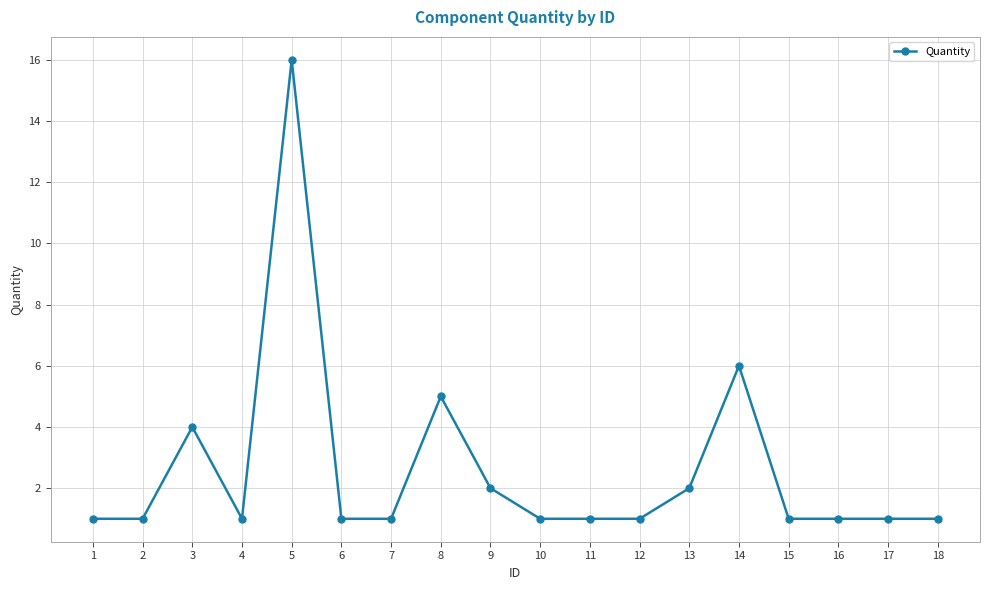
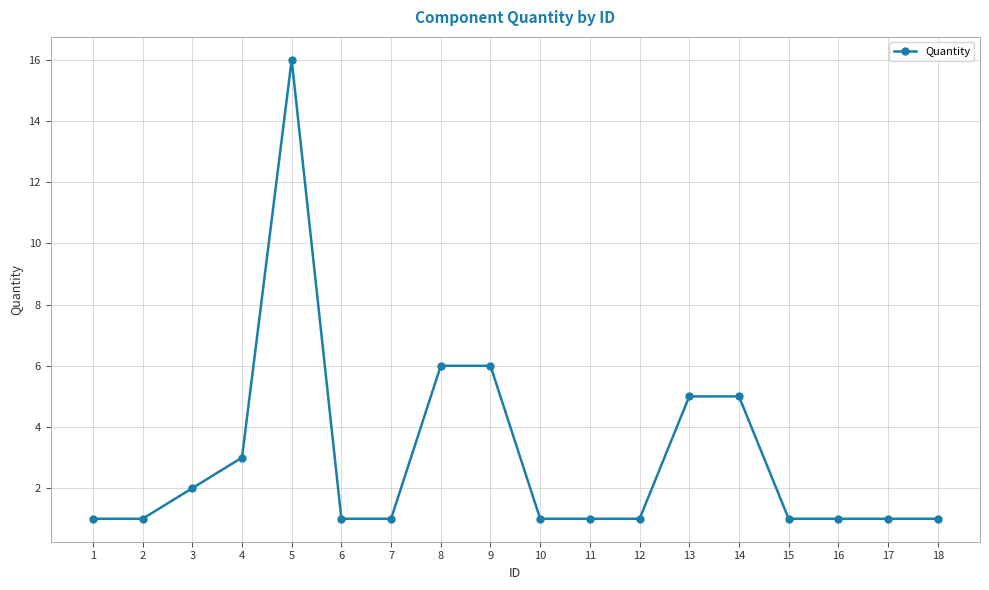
3: 4 -> 2
4: 1 -> 3
8: 5 -> 6
9: 2 -> 6
13: 2 -> 5
14: 6 -> 5
